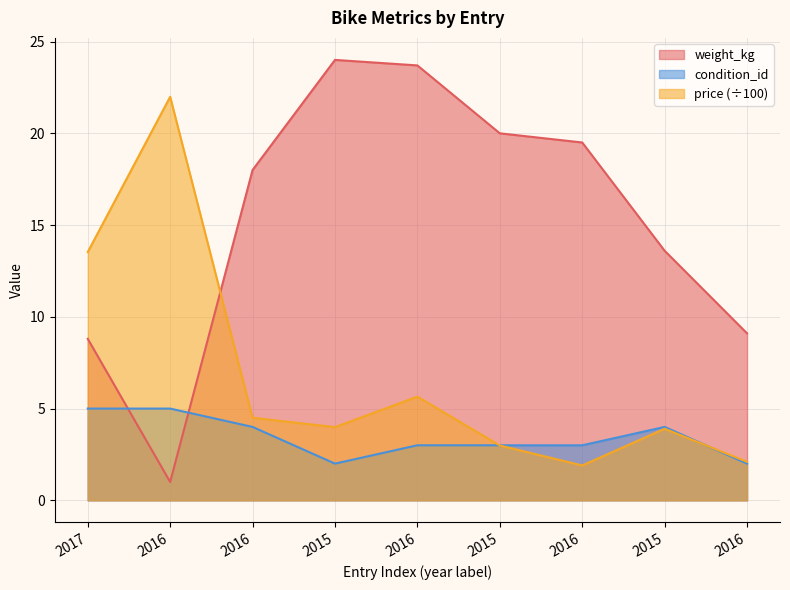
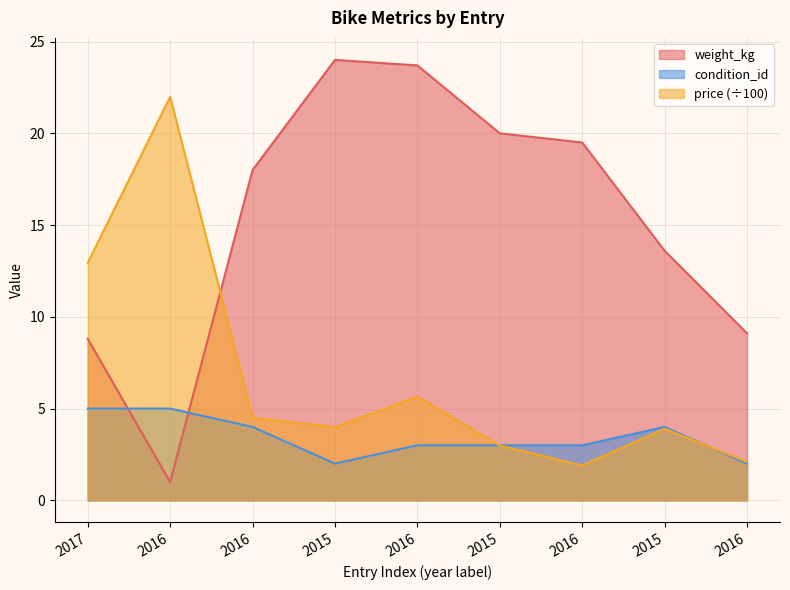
price (÷100), 2017: 13.5 -> 13.0
